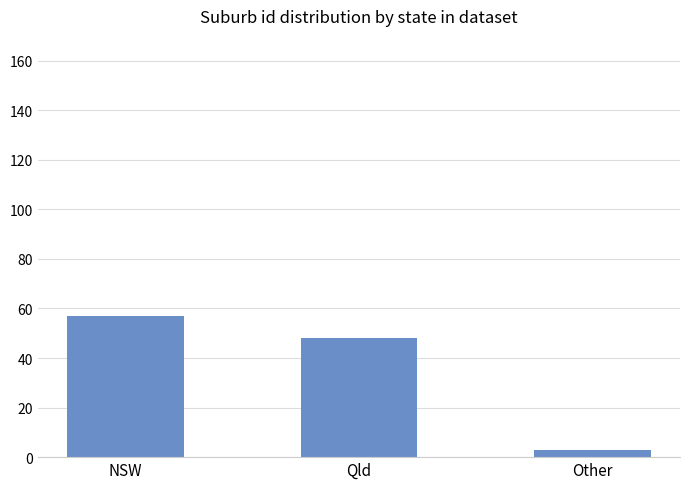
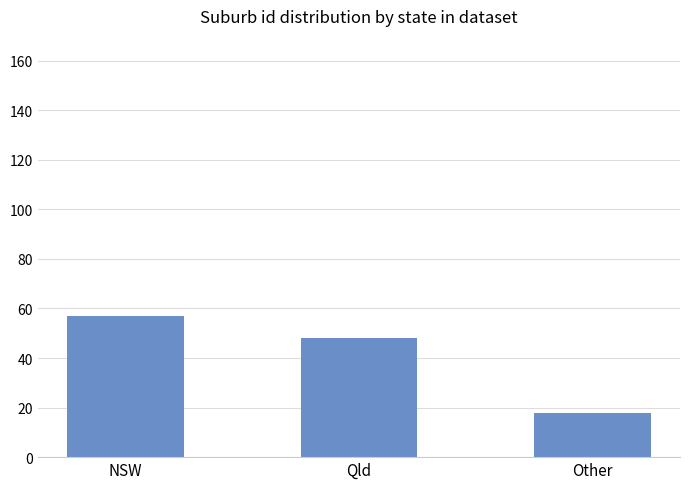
Other: 3 -> 18
